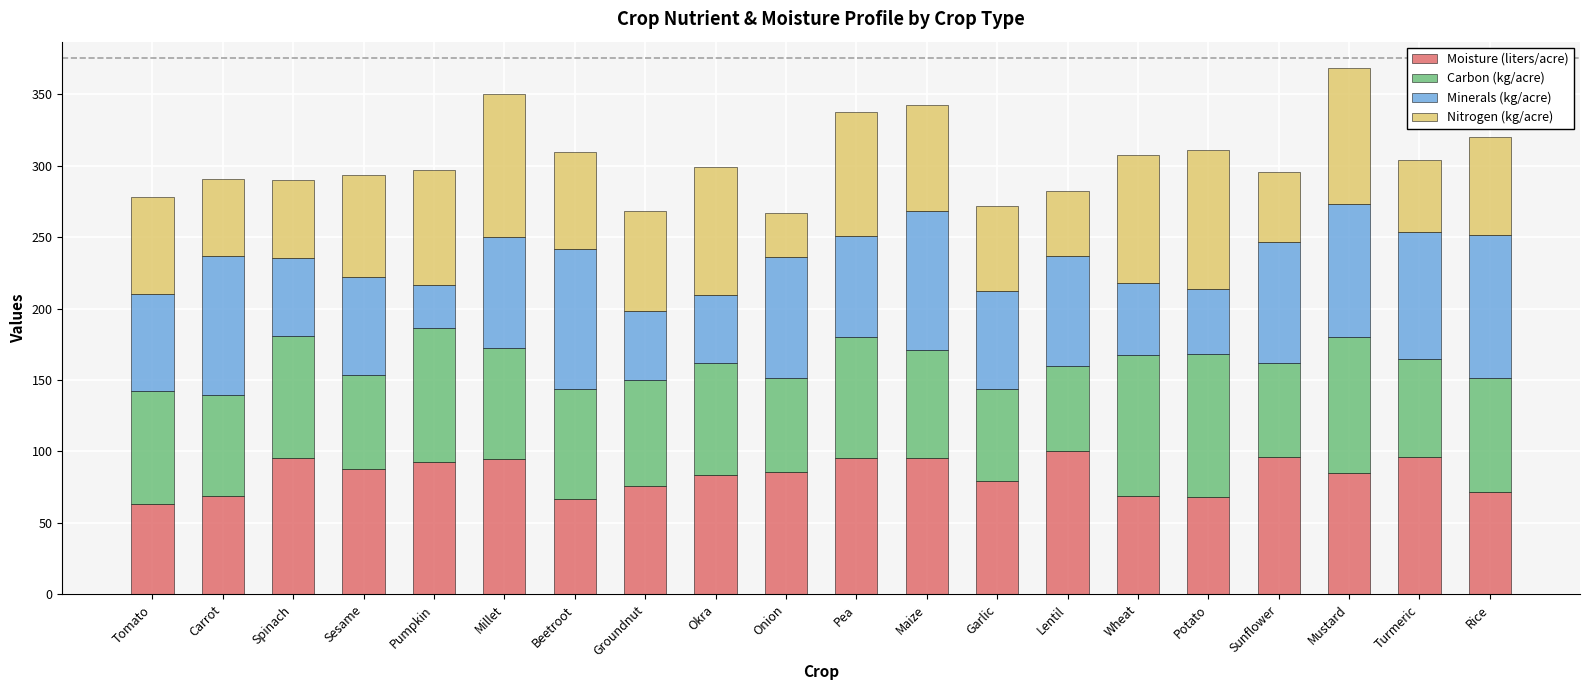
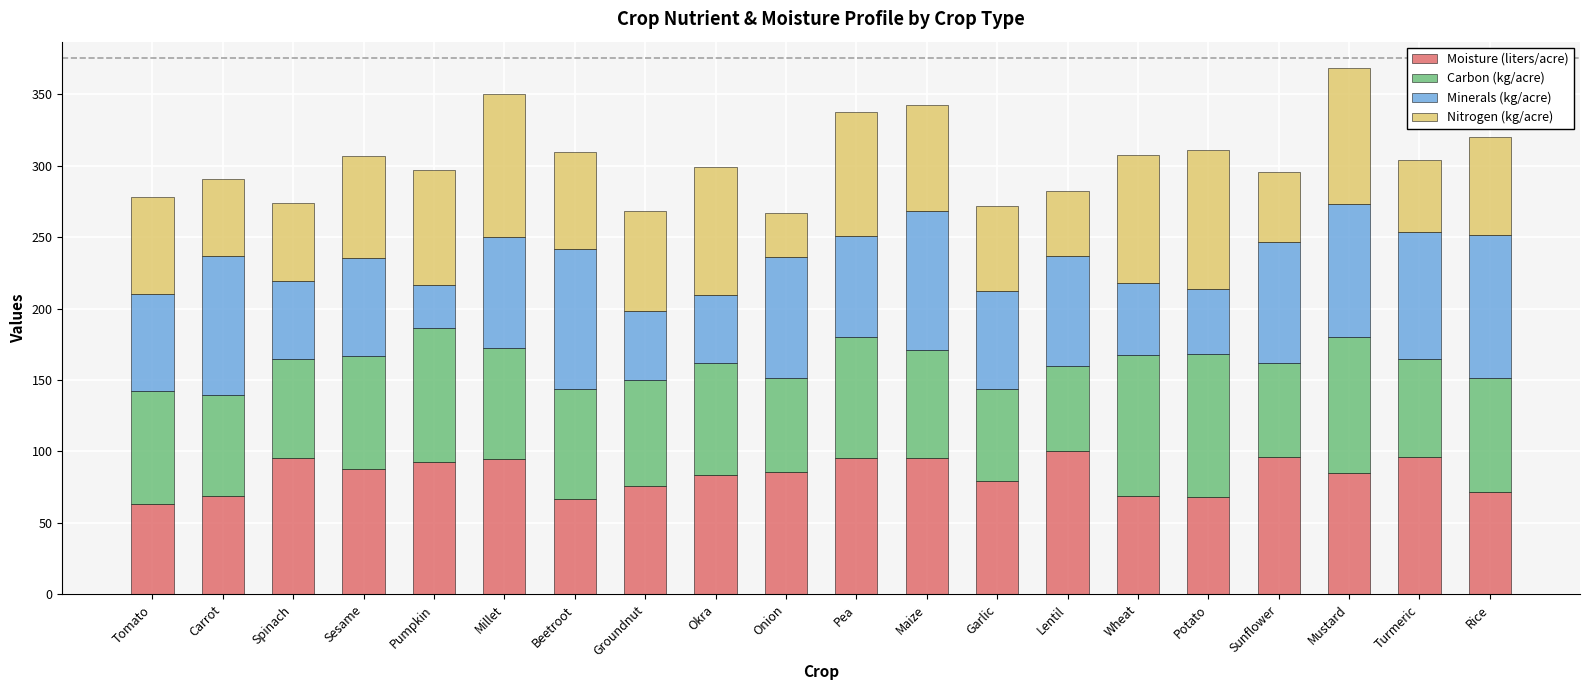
Carbon (kg/acre), Spinach: 86 -> 69
Carbon (kg/acre), Sesame: 66 -> 79
